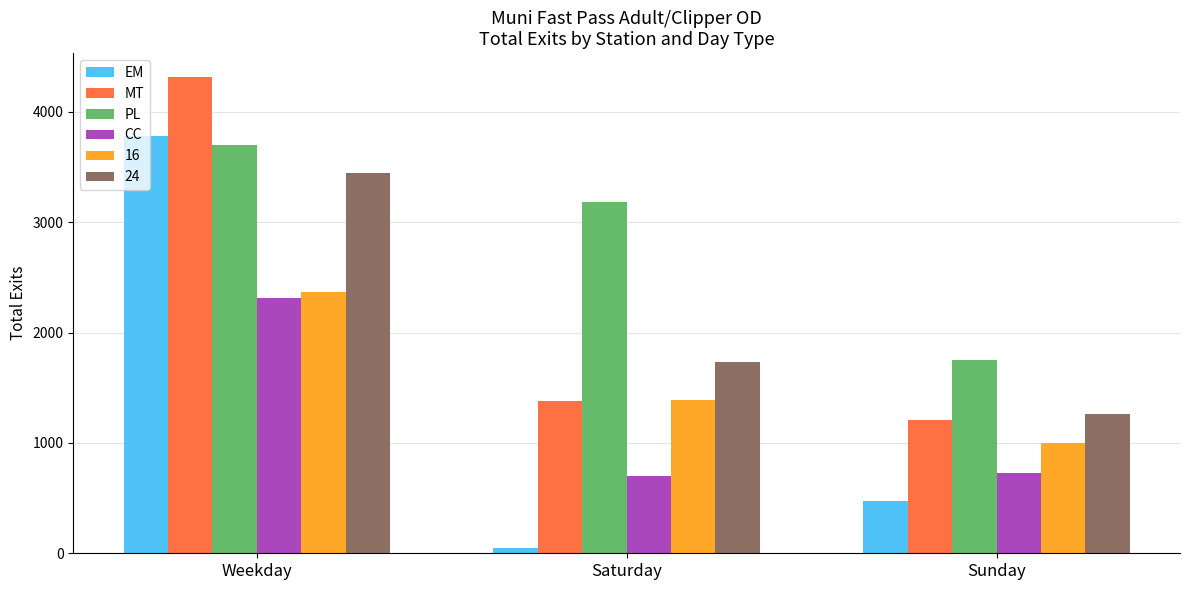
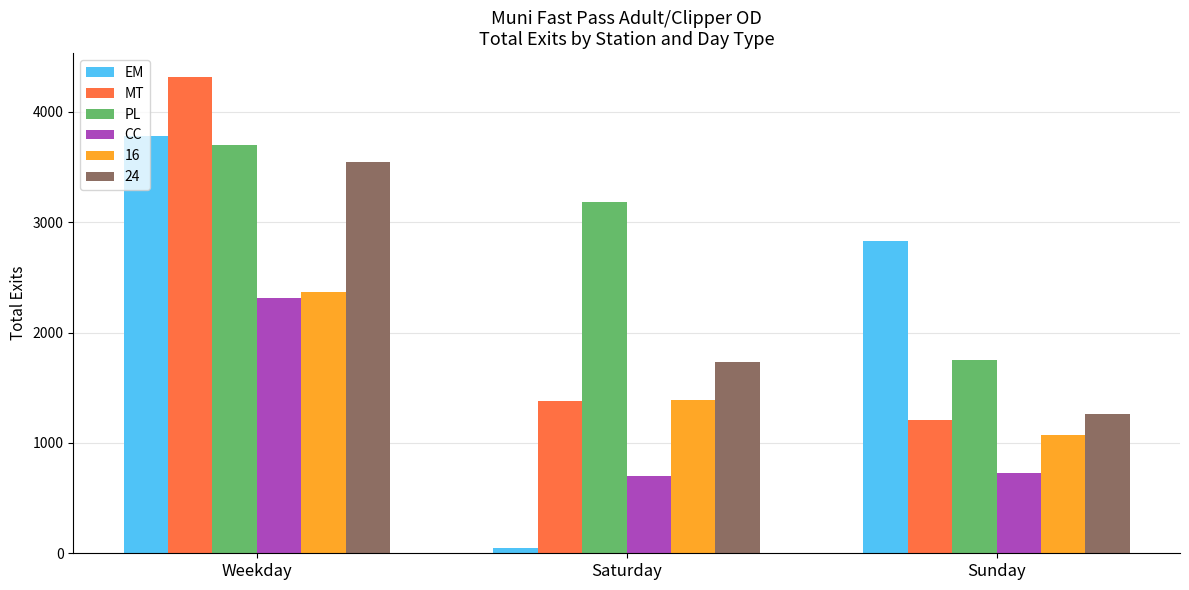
24, Weekday: 3440 -> 3550
EM, Sunday: 470 -> 2830
16, Sunday: 1000 -> 1070
